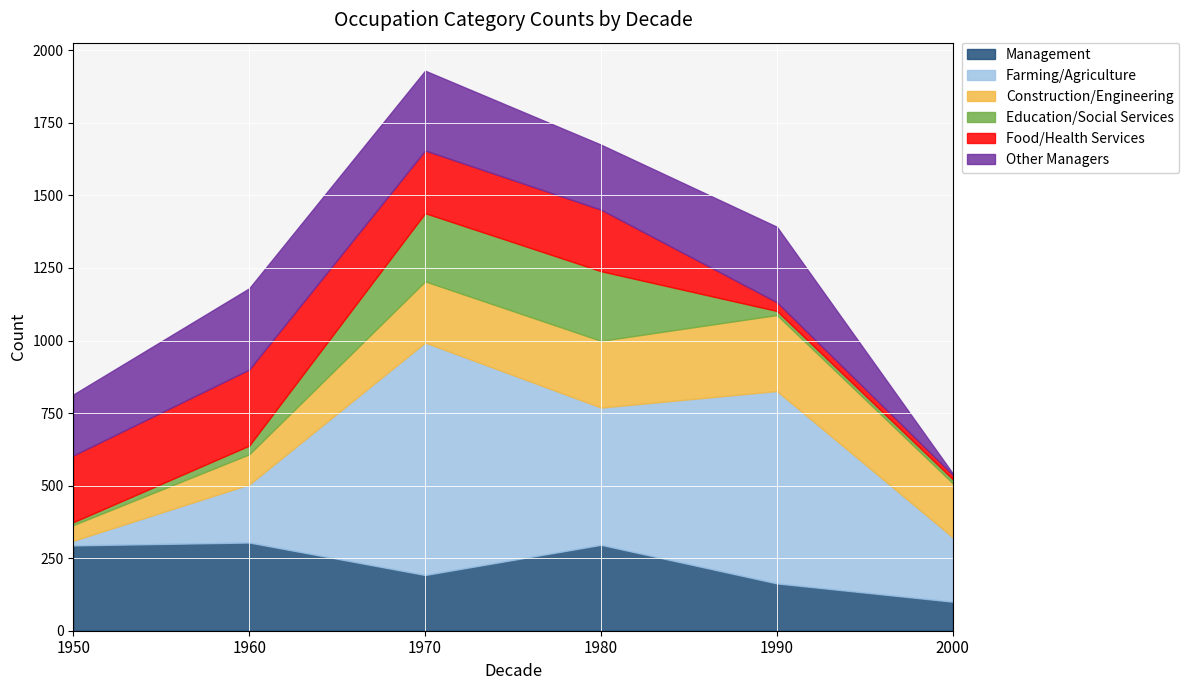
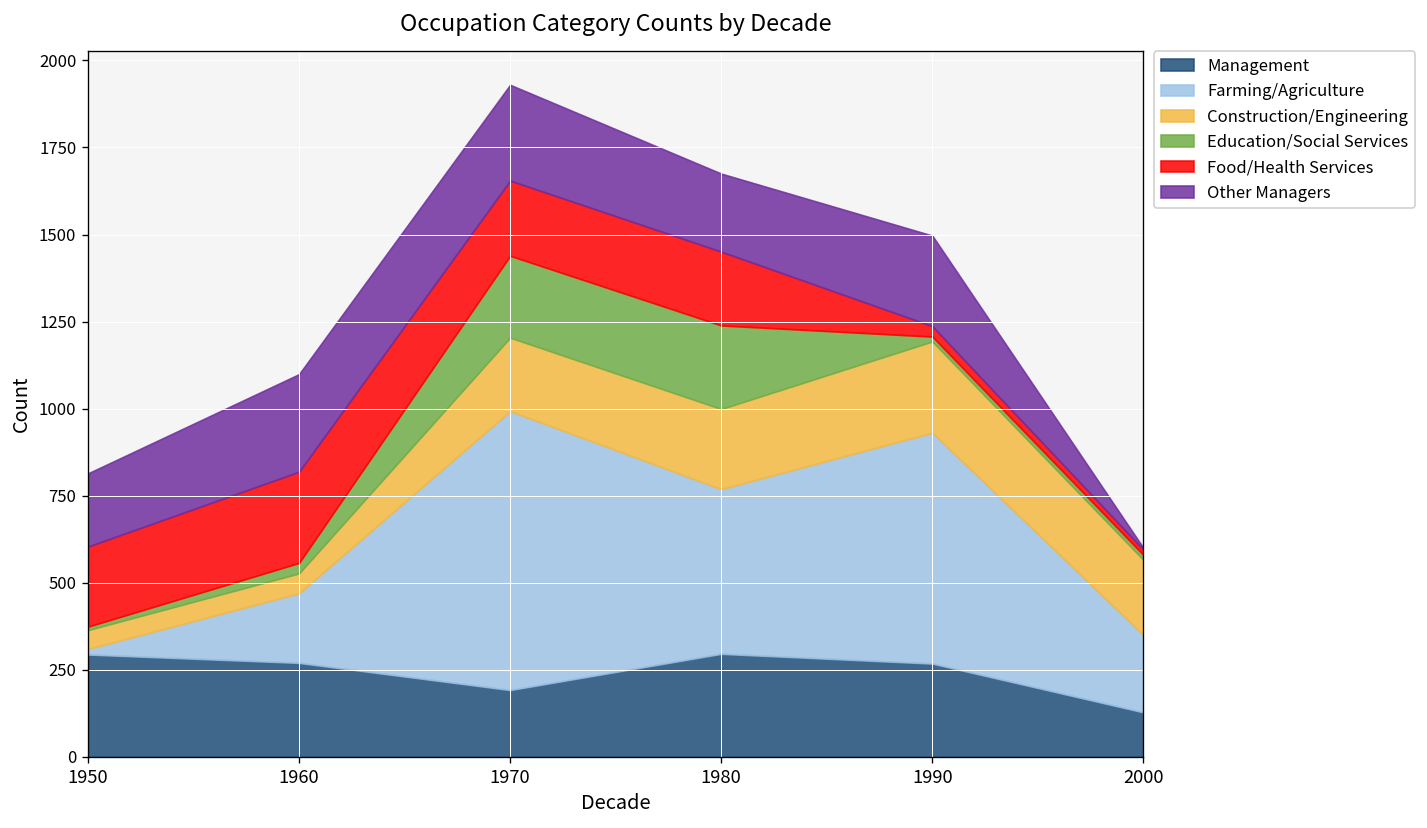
Management, 1960: 300 -> 270
Construction/Engineering, 1960: 100 -> 60
Management, 1990: 160 -> 270
Management, 2000: 100 -> 130
Construction/Engineering, 2000: 190 -> 220
